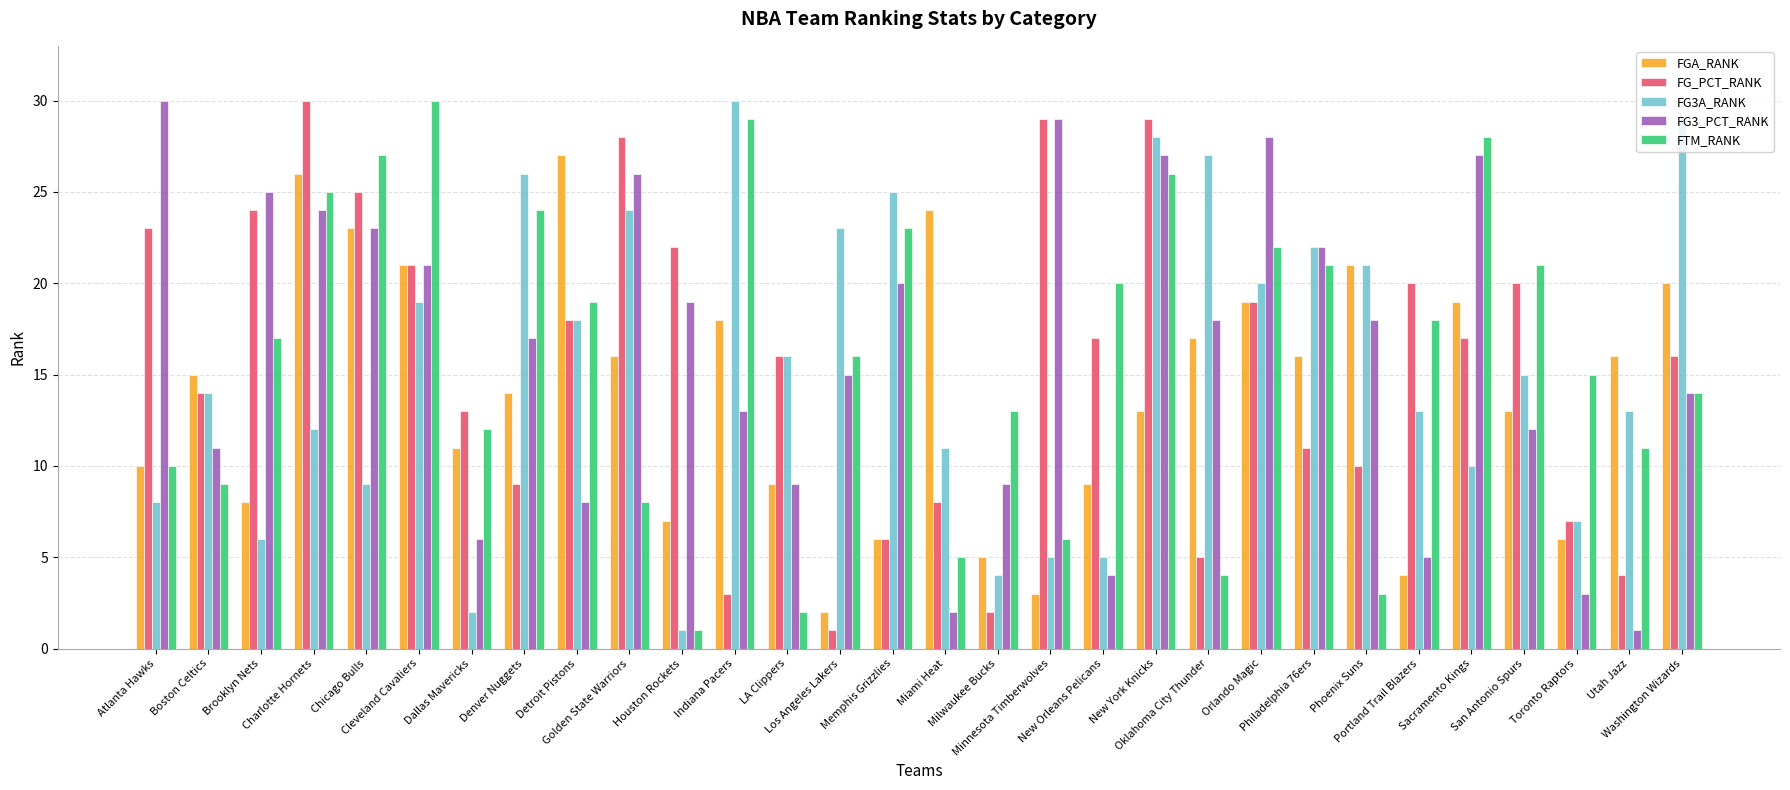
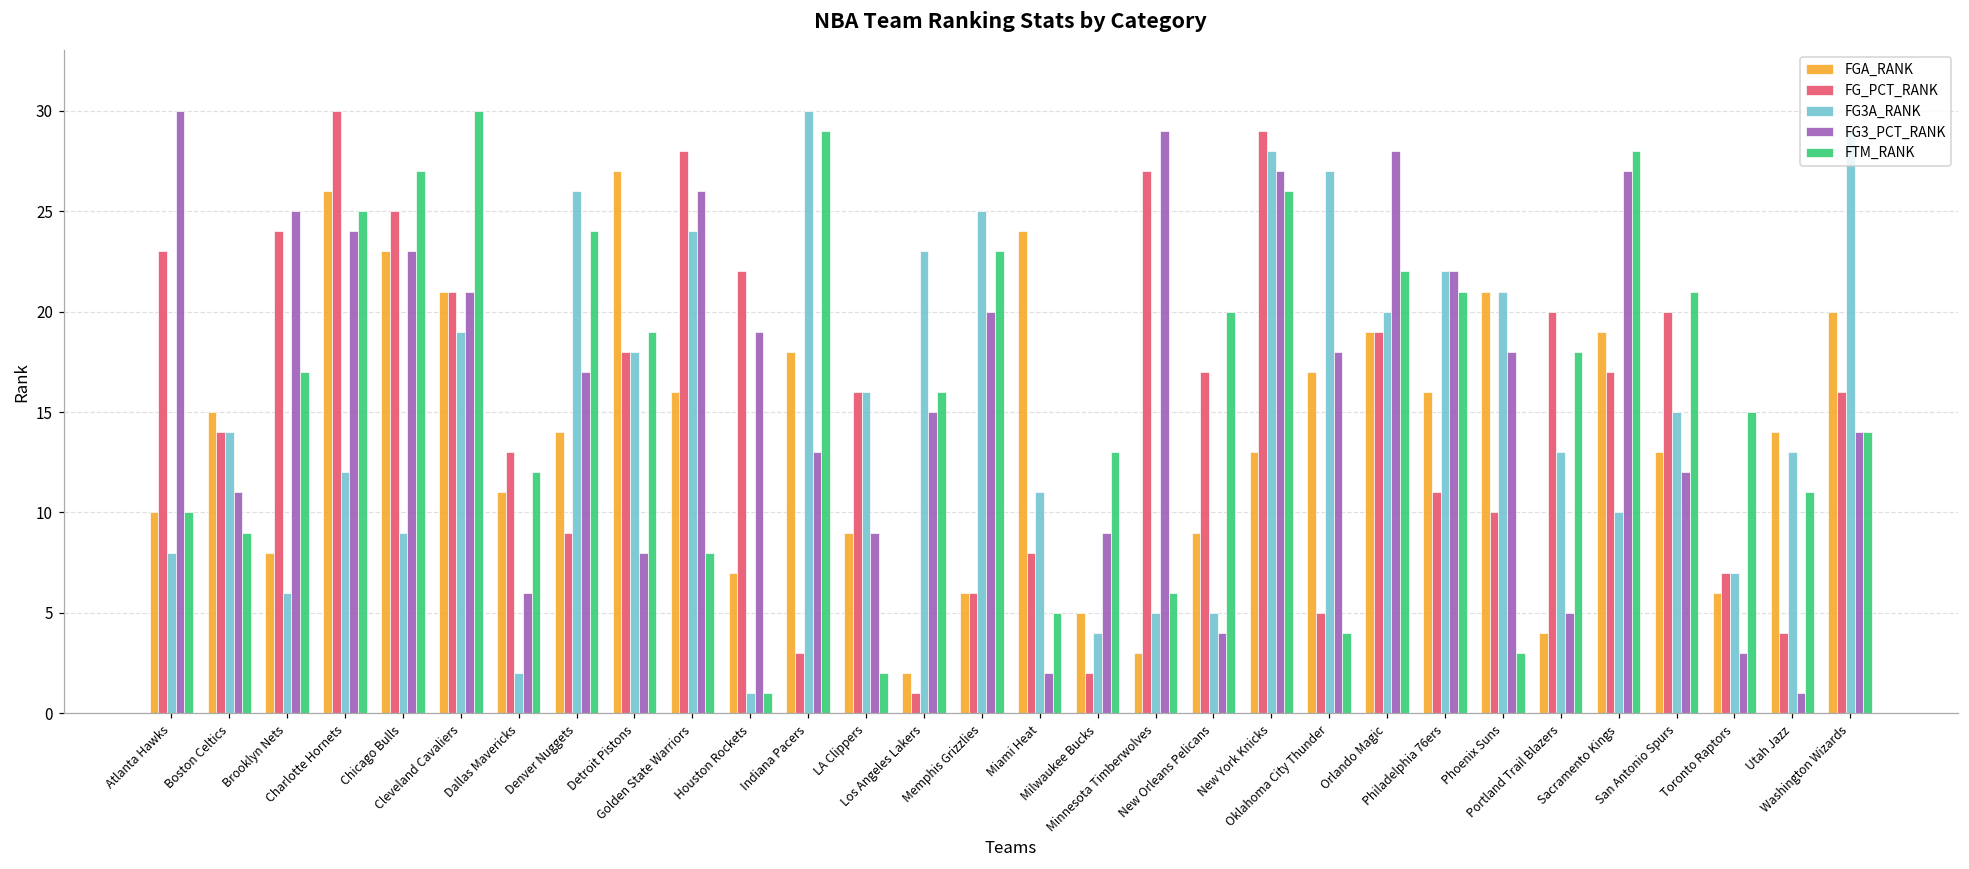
FG_PCT_RANK, Minnesota Timberwolves: 29 -> 27
FGA_RANK, Utah Jazz: 16 -> 14
